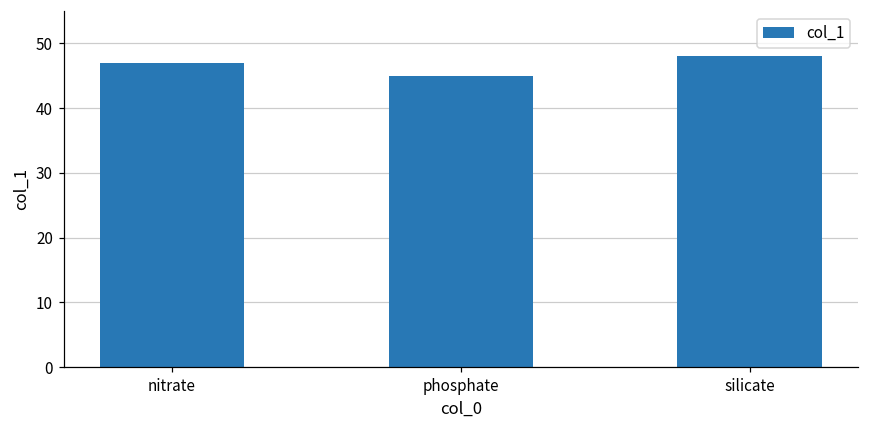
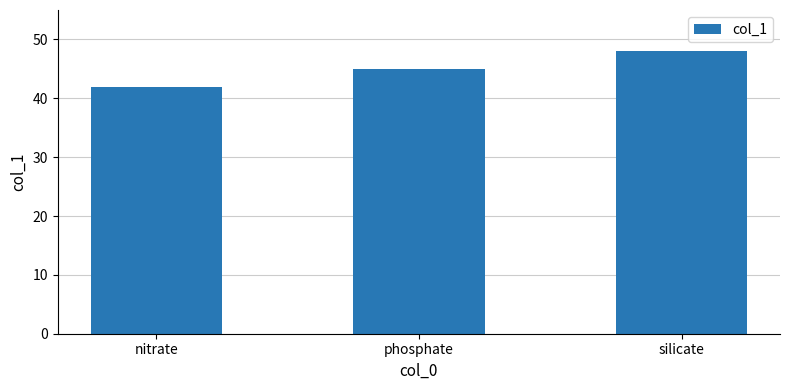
nitrate: 47 -> 42
